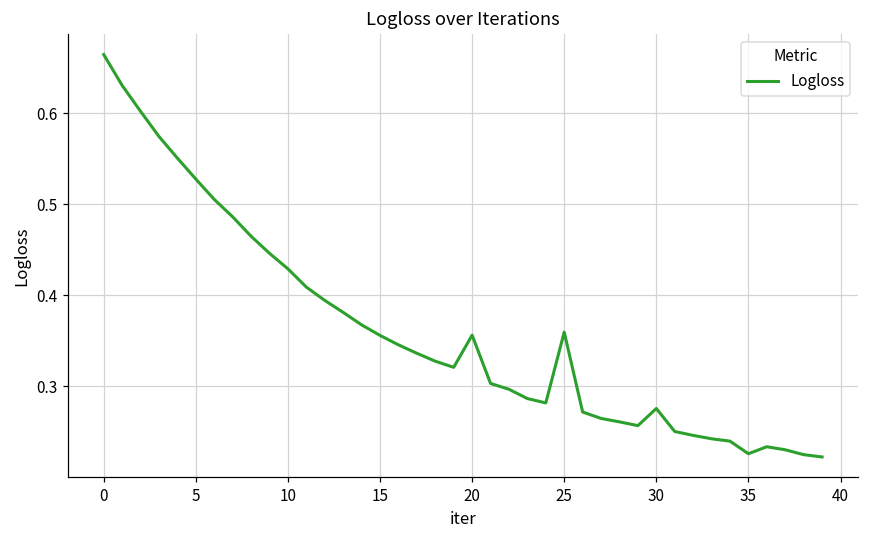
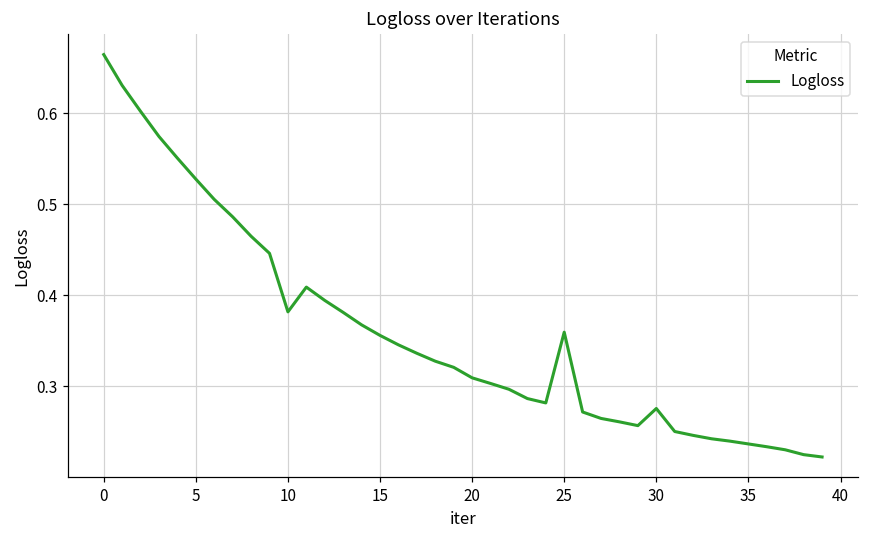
10: 0.43 -> 0.38
20: 0.36 -> 0.31
35: 0.23 -> 0.24
